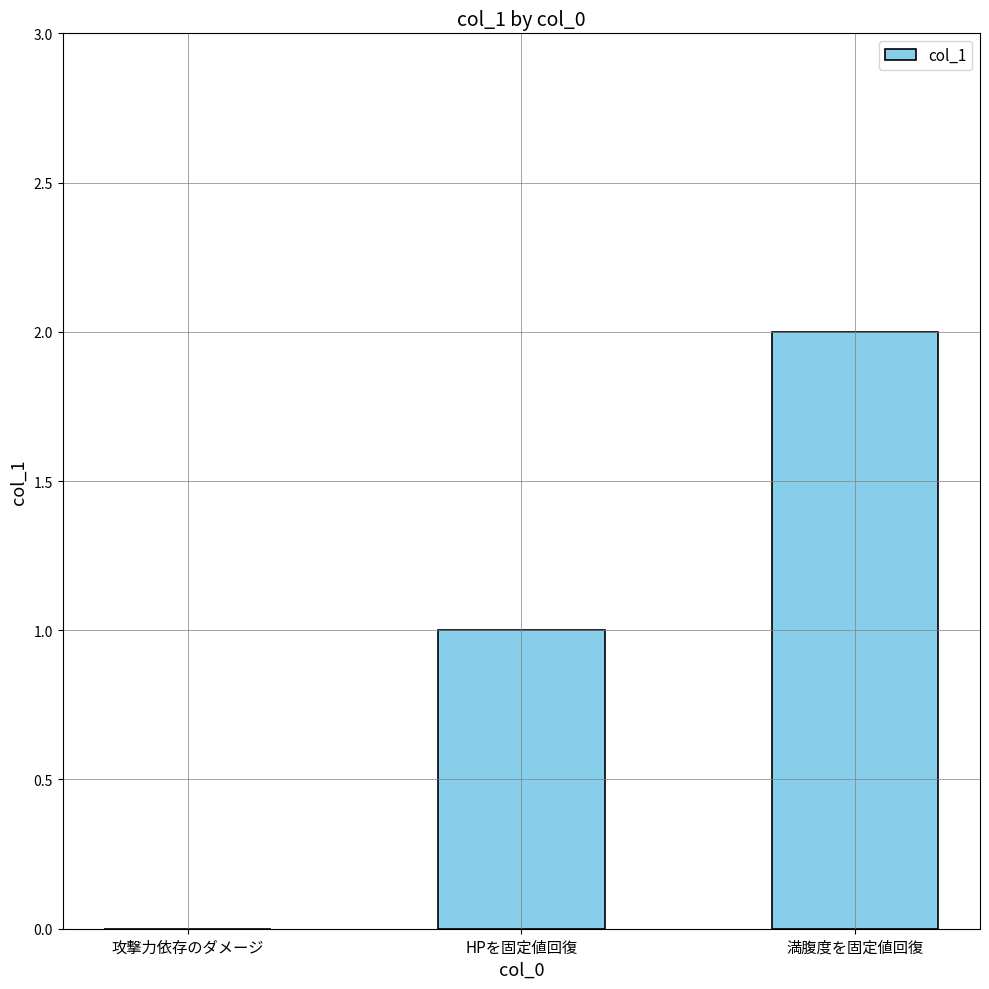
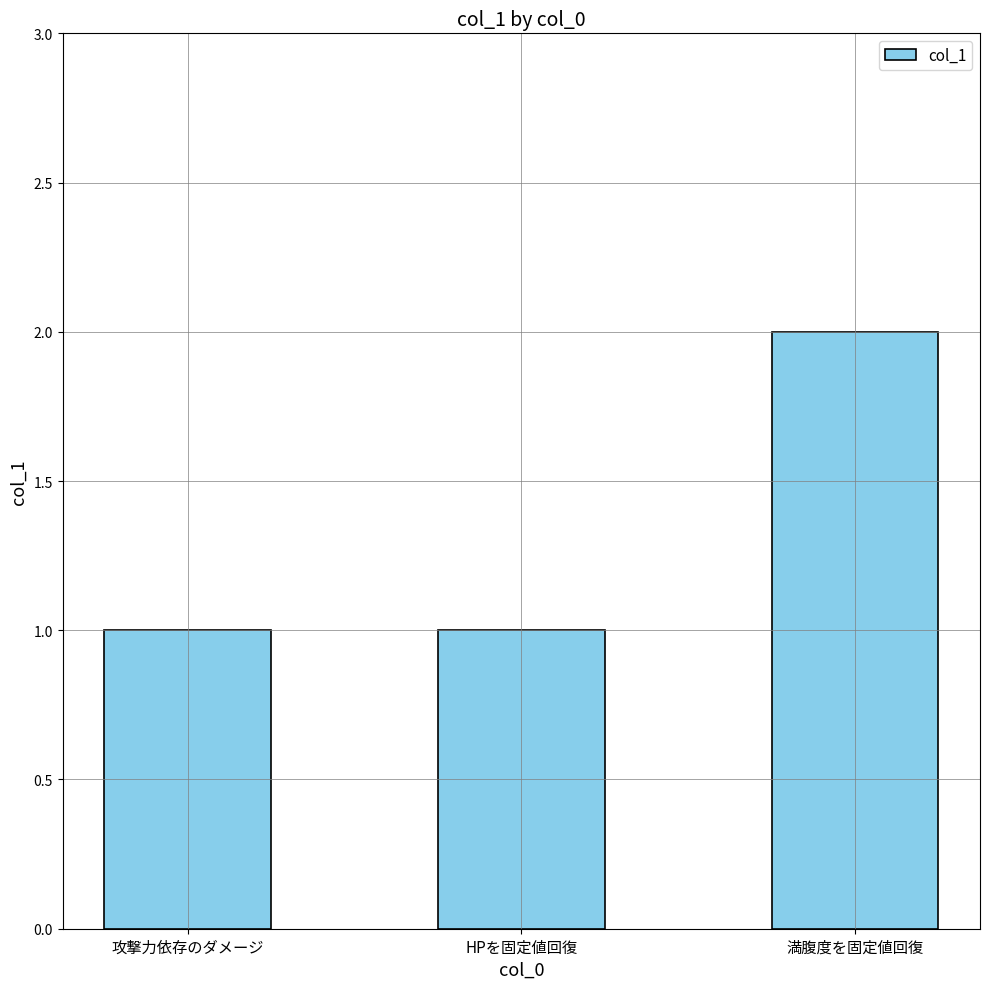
攻撃力依存のダメージ: 0 -> 1
